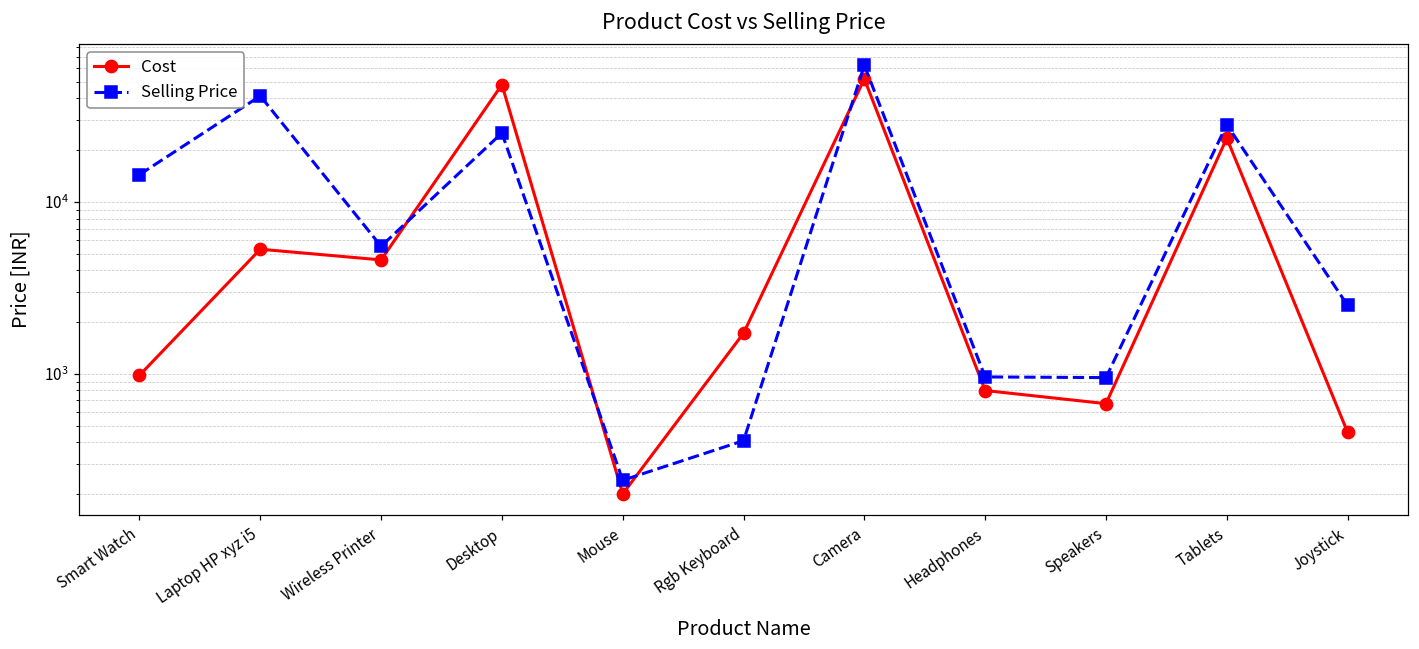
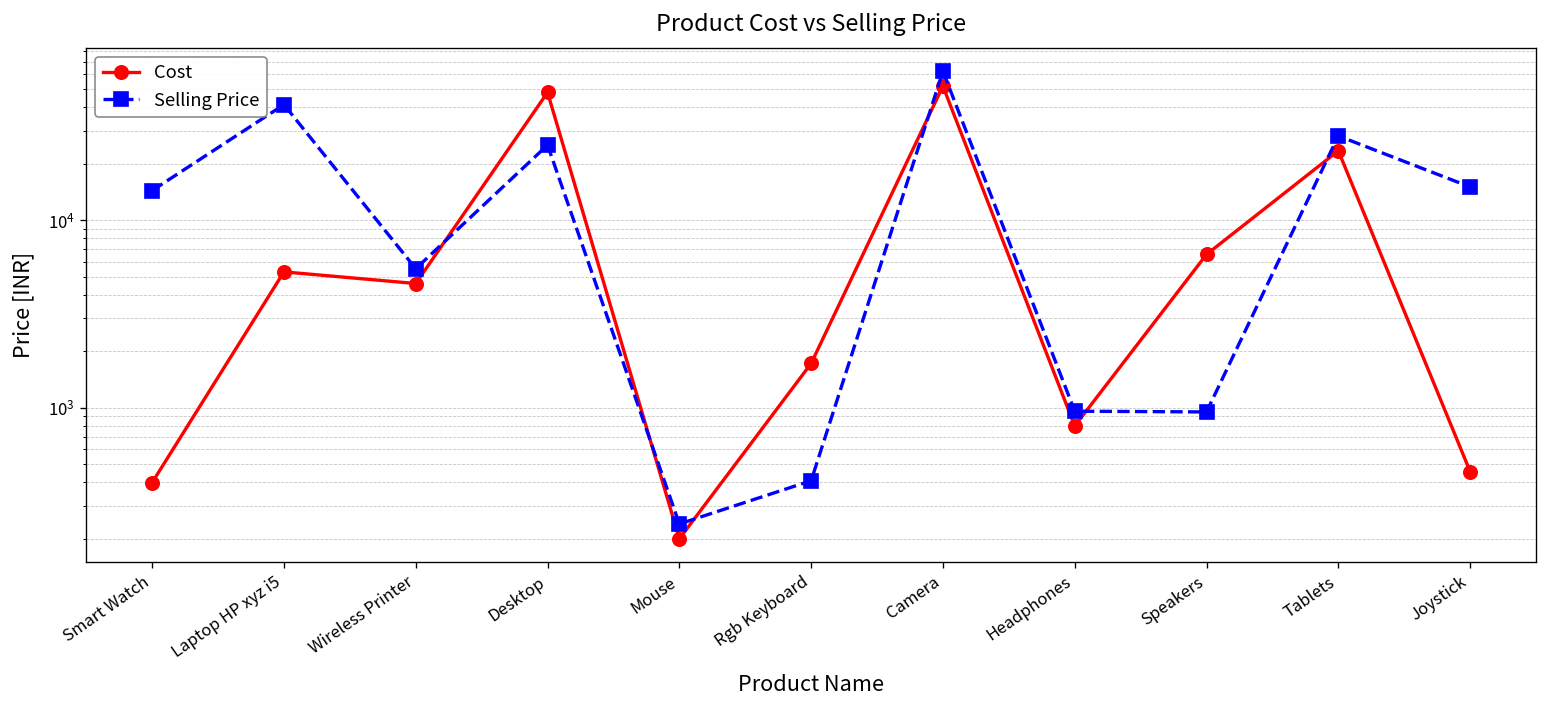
Cost, Smart Watch: 1000 -> 400
Cost, Speakers: 670 -> 6600
Selling Price, Joystick: 2500 -> 15000
